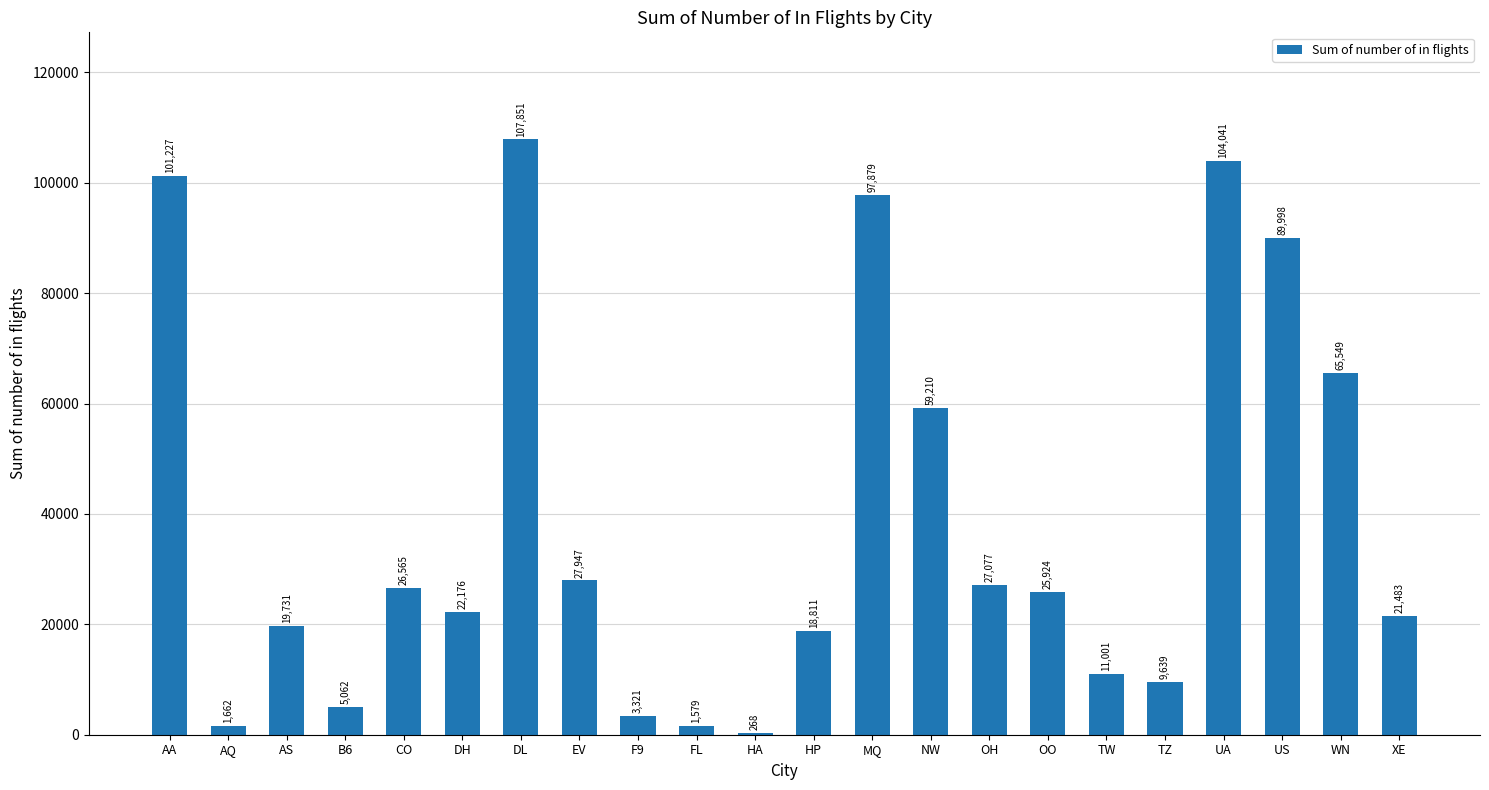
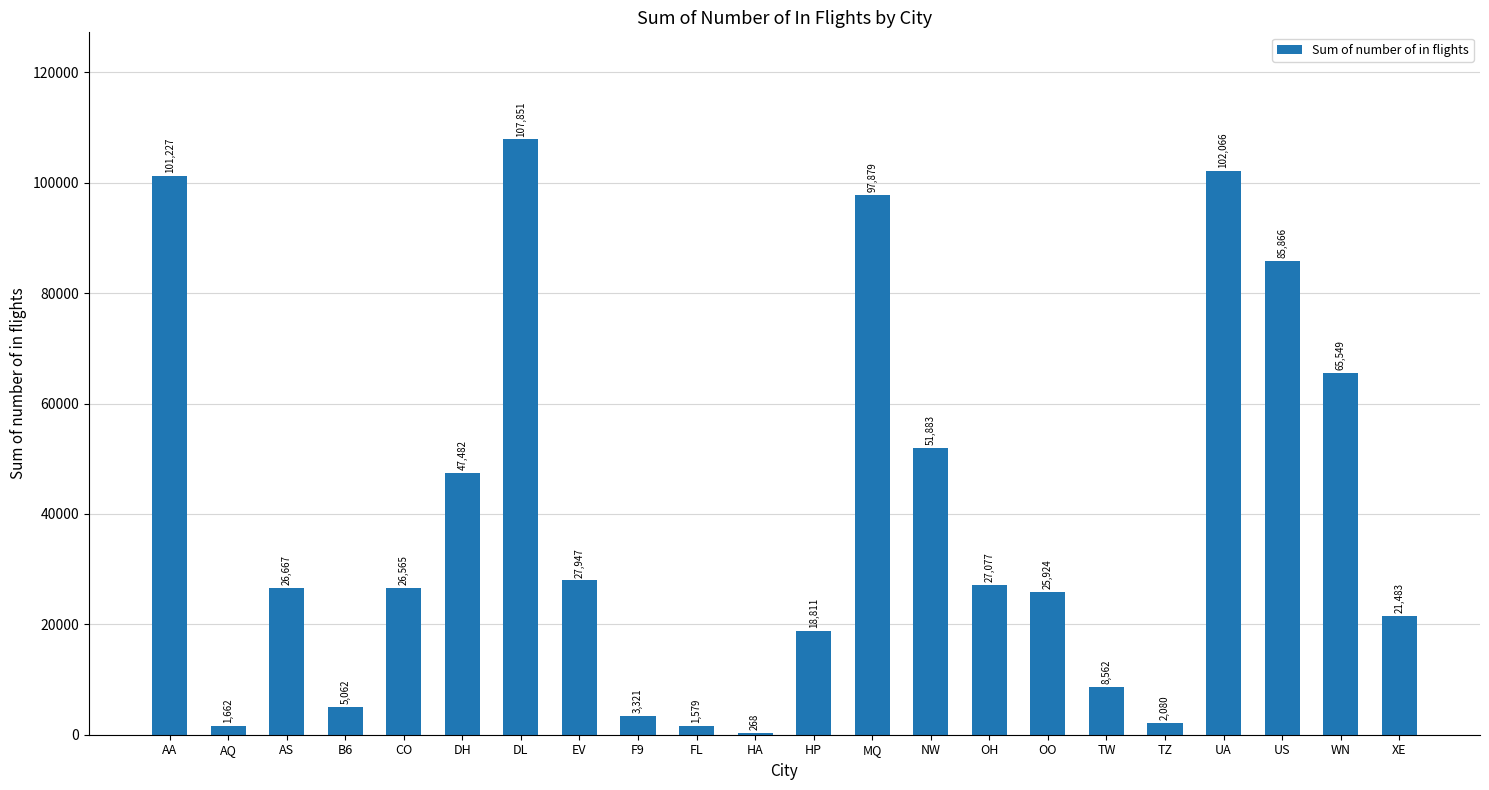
AS: 19,731 -> 26,667
DH: 22,176 -> 47,482
NW: 59,210 -> 51,883
TW: 11,001 -> 8,562
TZ: 9,639 -> 2,080
UA: 104,041 -> 102,066
US: 89,998 -> 85,866
